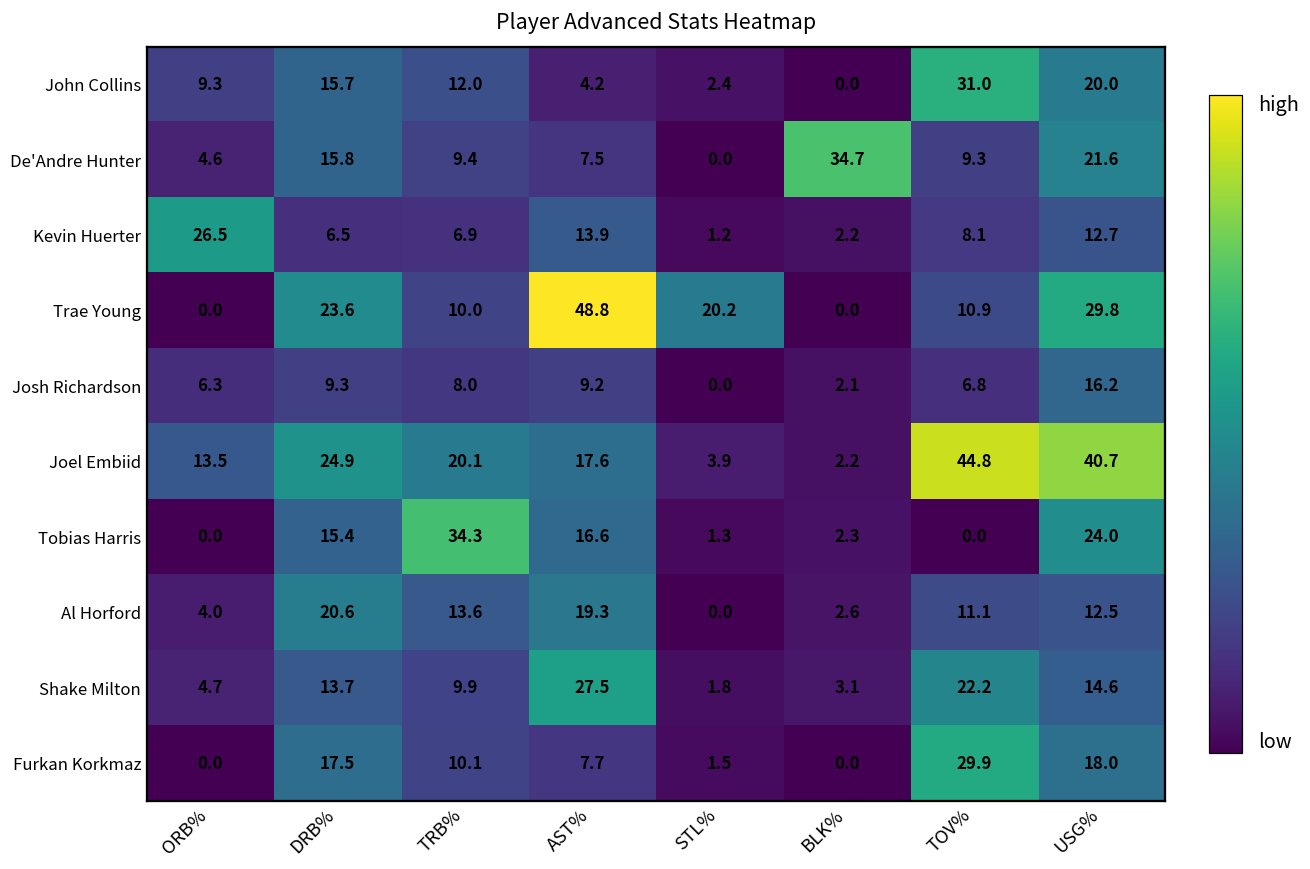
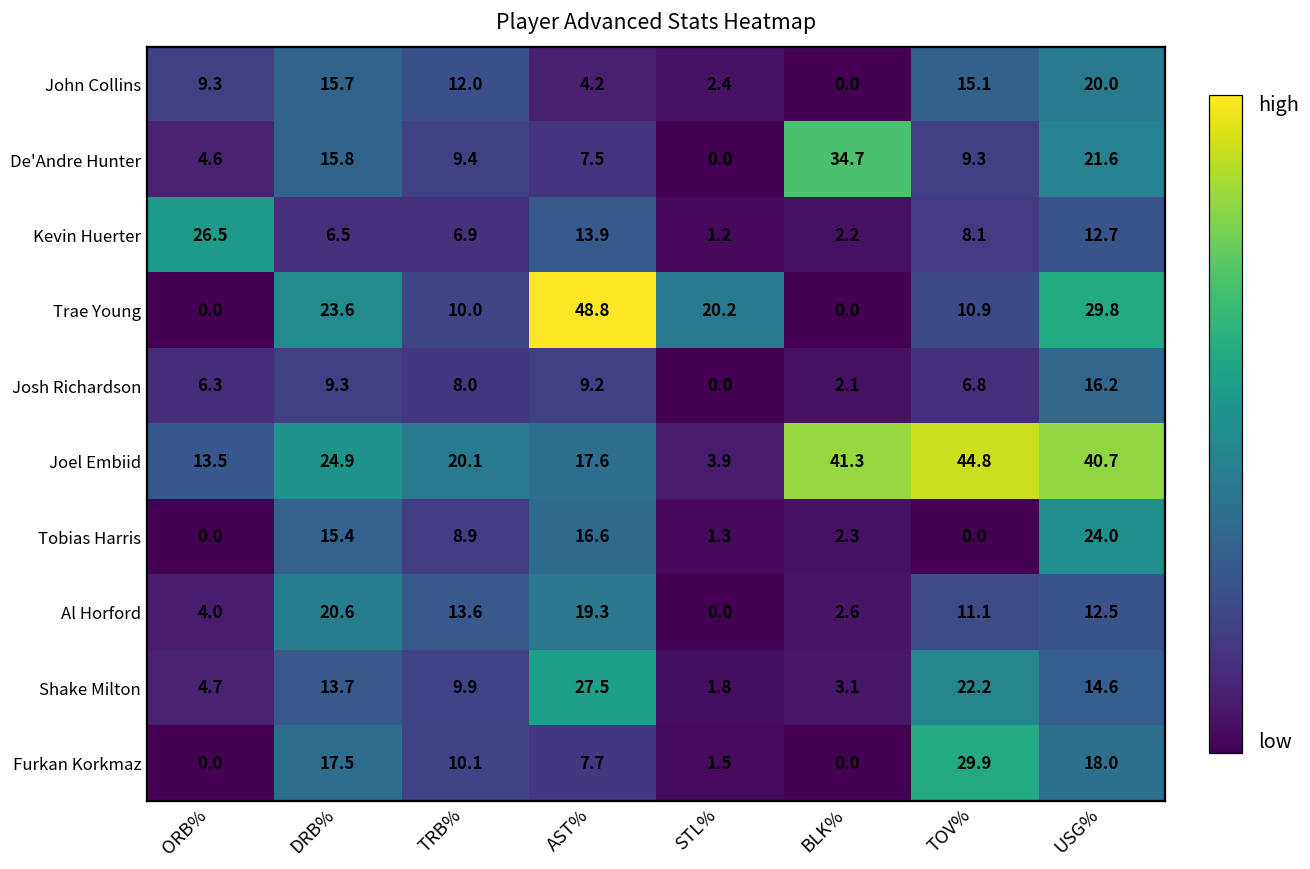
John Collins, TOV%: 31.0 -> 15.1
Joel Embiid, BLK%: 2.2 -> 41.3
Tobias Harris, TRB%: 34.3 -> 8.9
